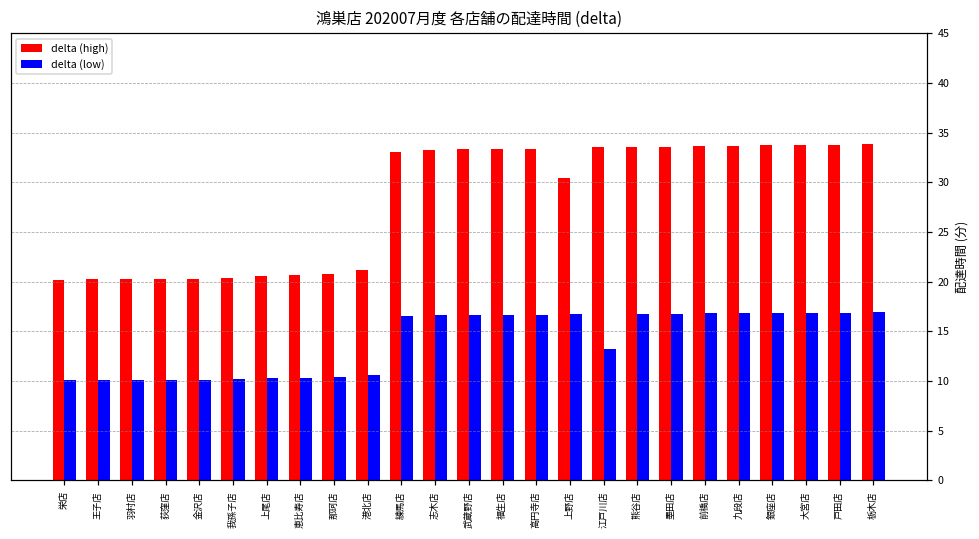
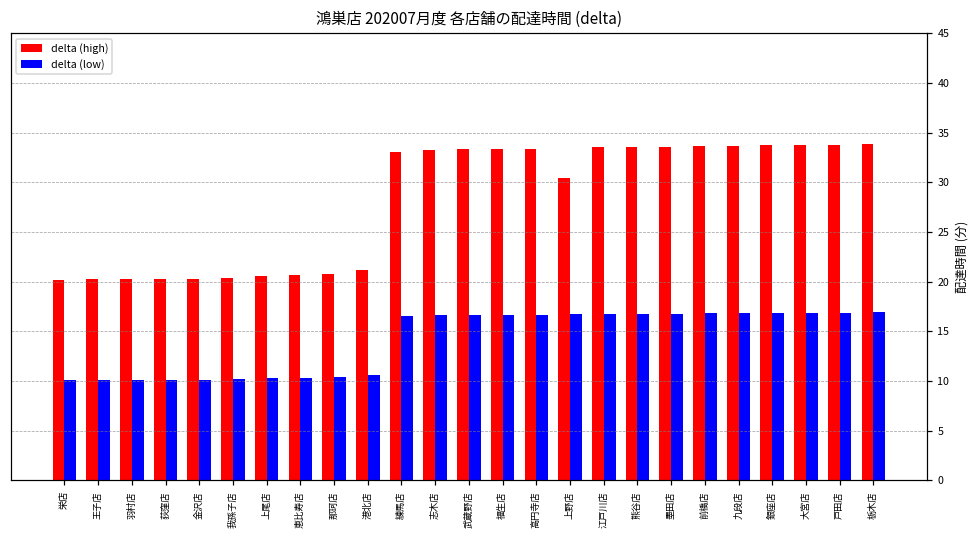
delta (low), 江戸川店: 13 -> 17
